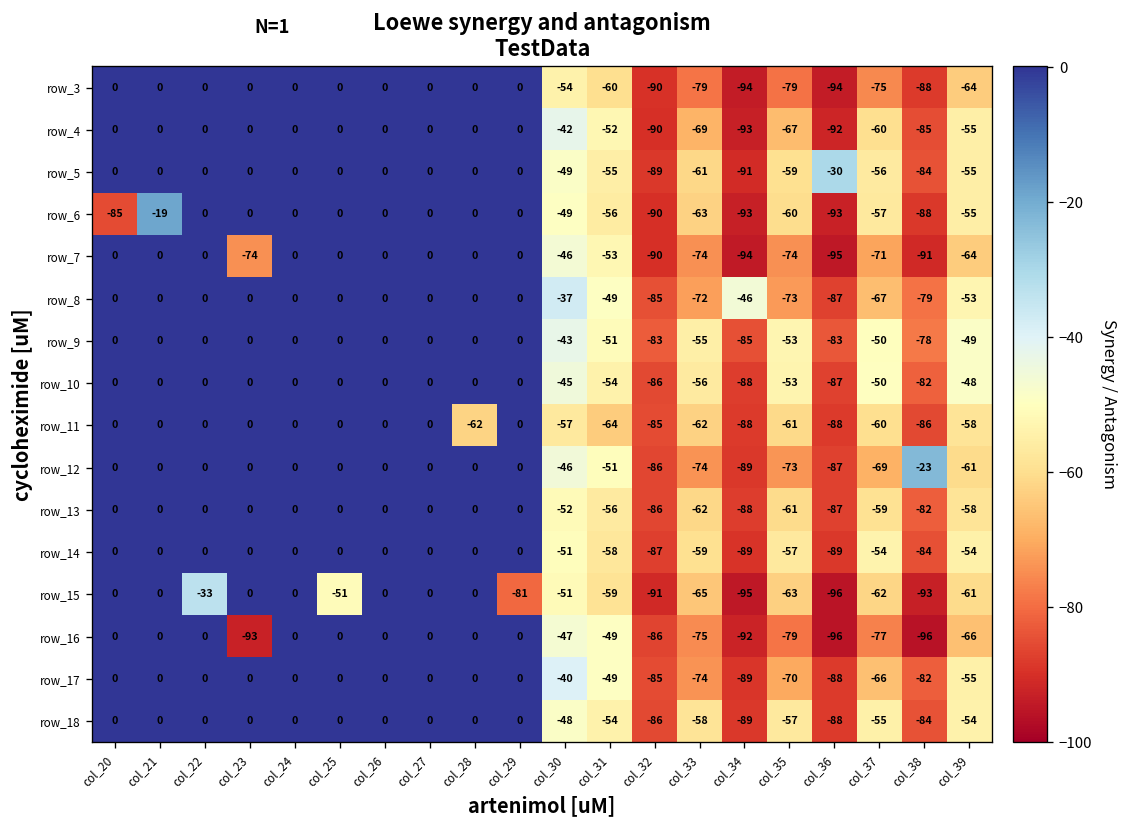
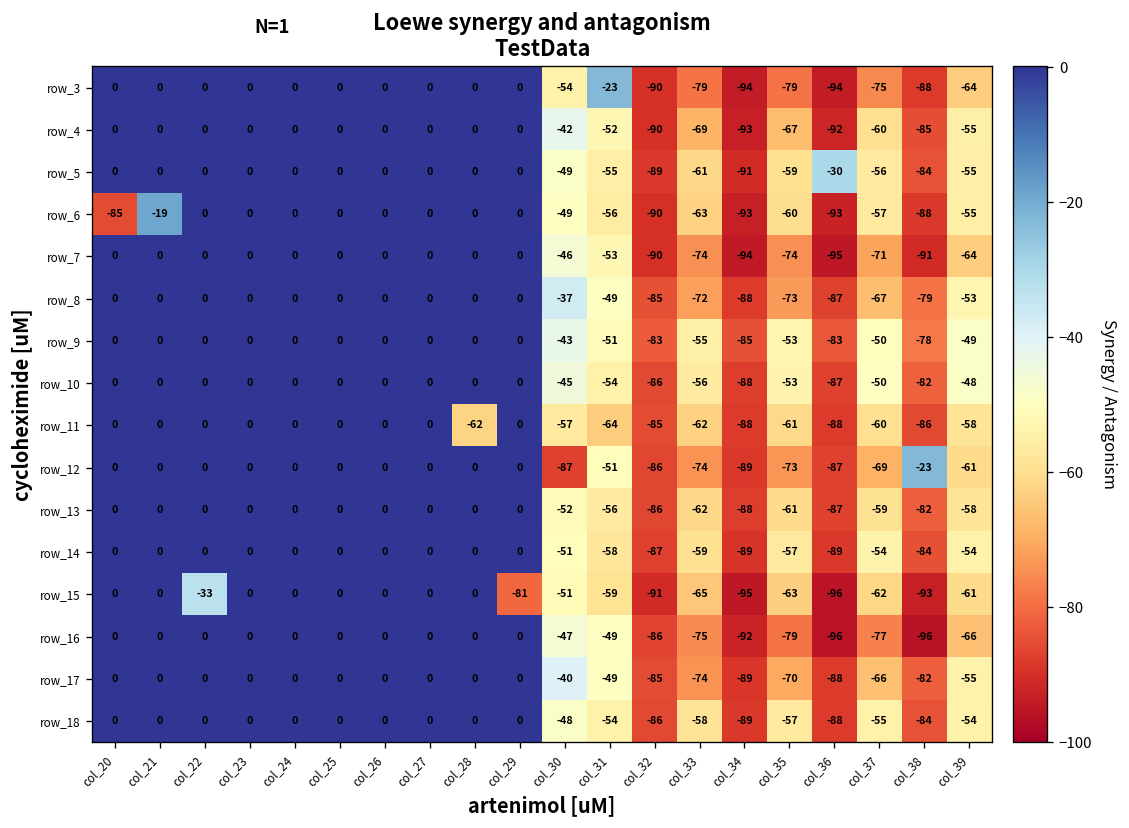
row_3, col_31: -60 -> -23
row_7, col_23: -74 -> 0
row_8, col_34: -46 -> -88
row_12, col_30: -46 -> -87
row_15, col_25: -51 -> 0
row_16, col_23: -93 -> 0
